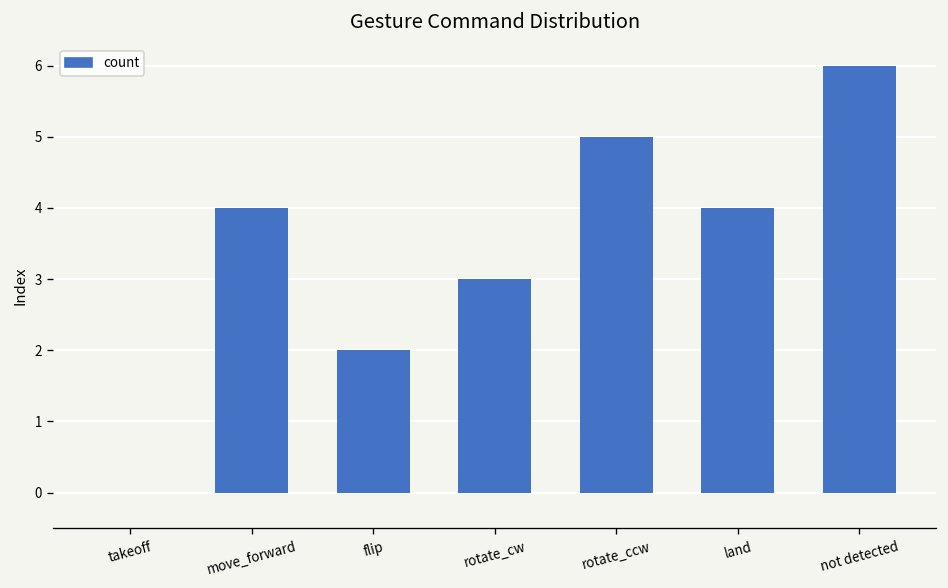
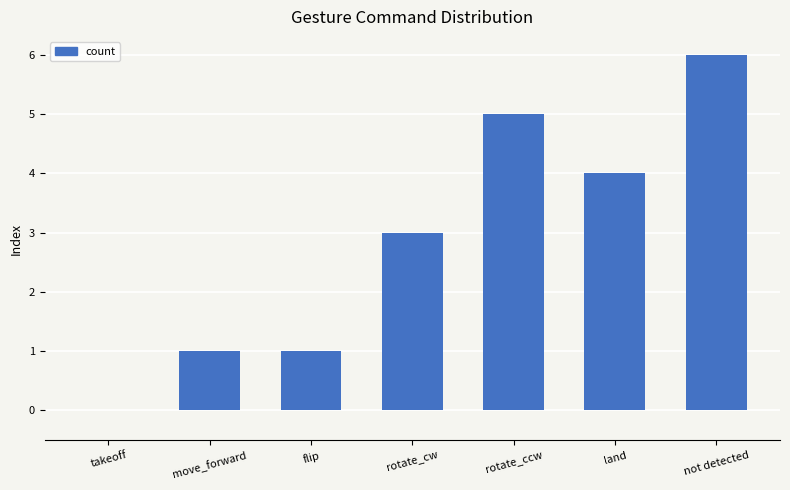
move_forward: 4 -> 1
flip: 2 -> 1
